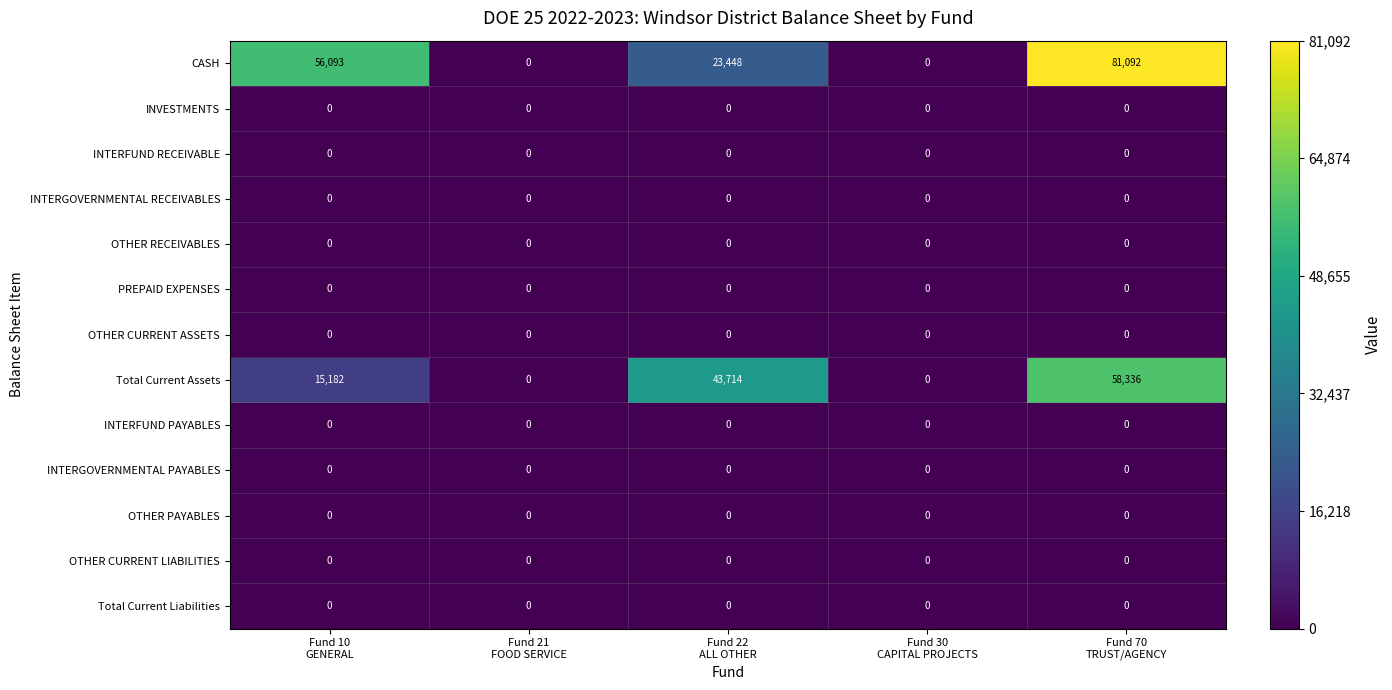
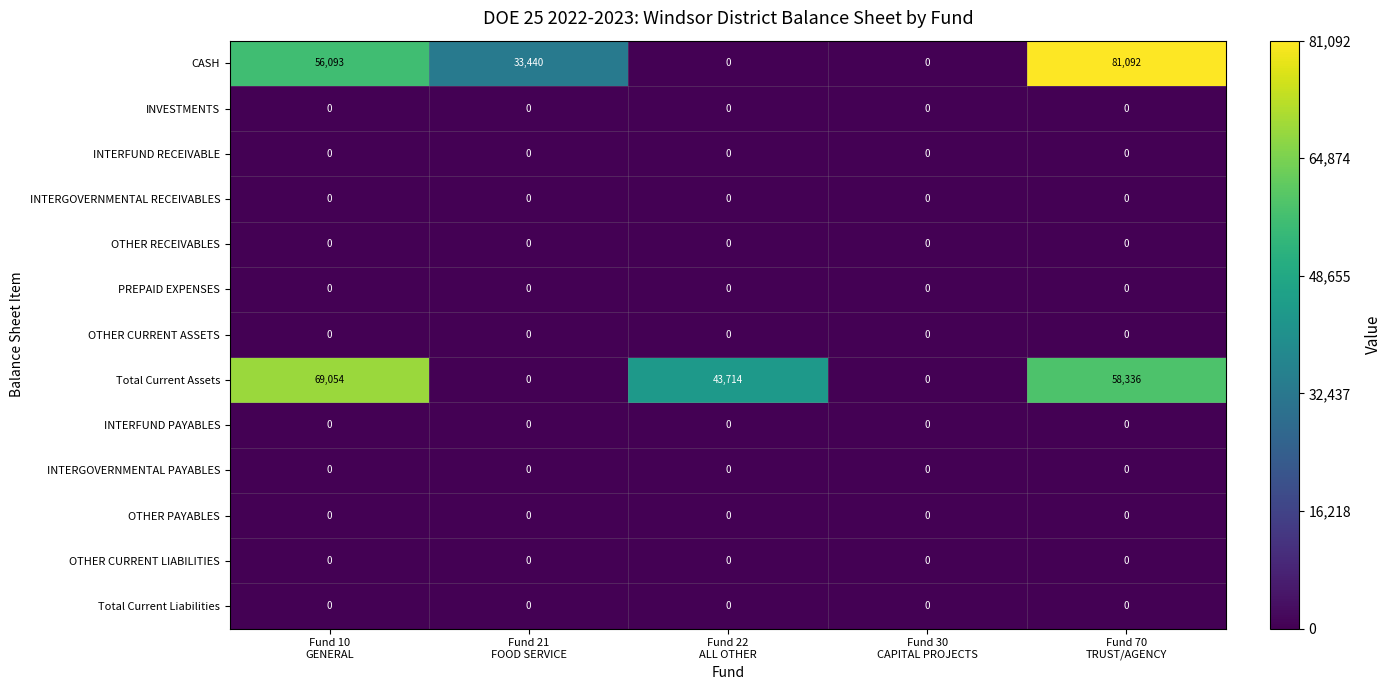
CASH, Fund 21 FOOD SERVICE: 0 -> 33,440
CASH, Fund 22 ALL OTHER: 23,448 -> 0
Total Current Assets, Fund 10 GENERAL: 15,182 -> 69,054
